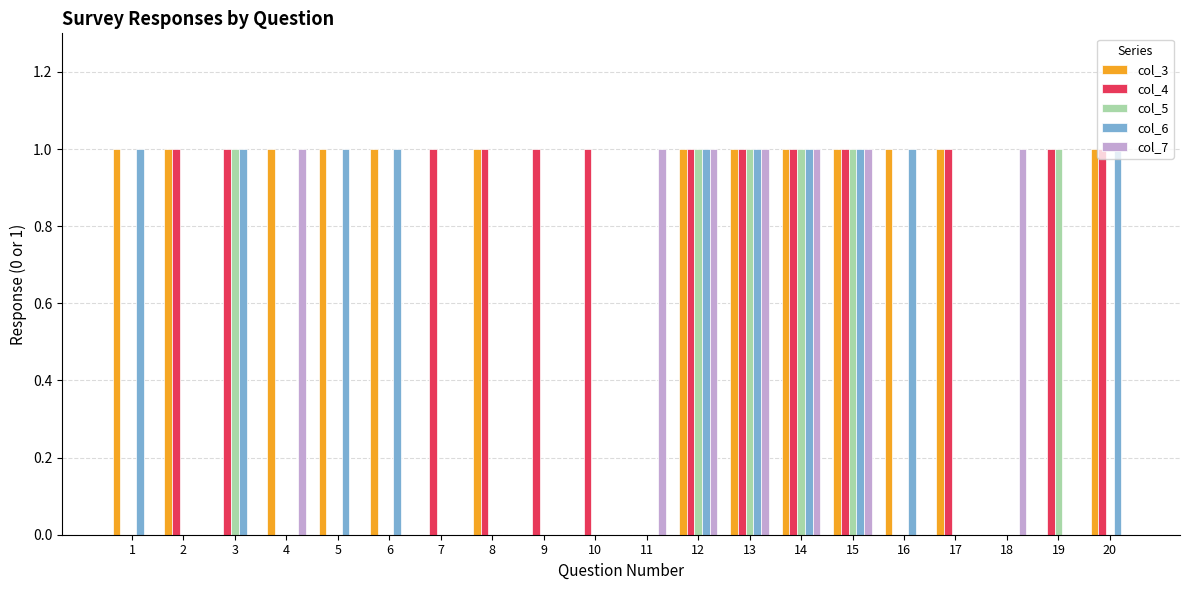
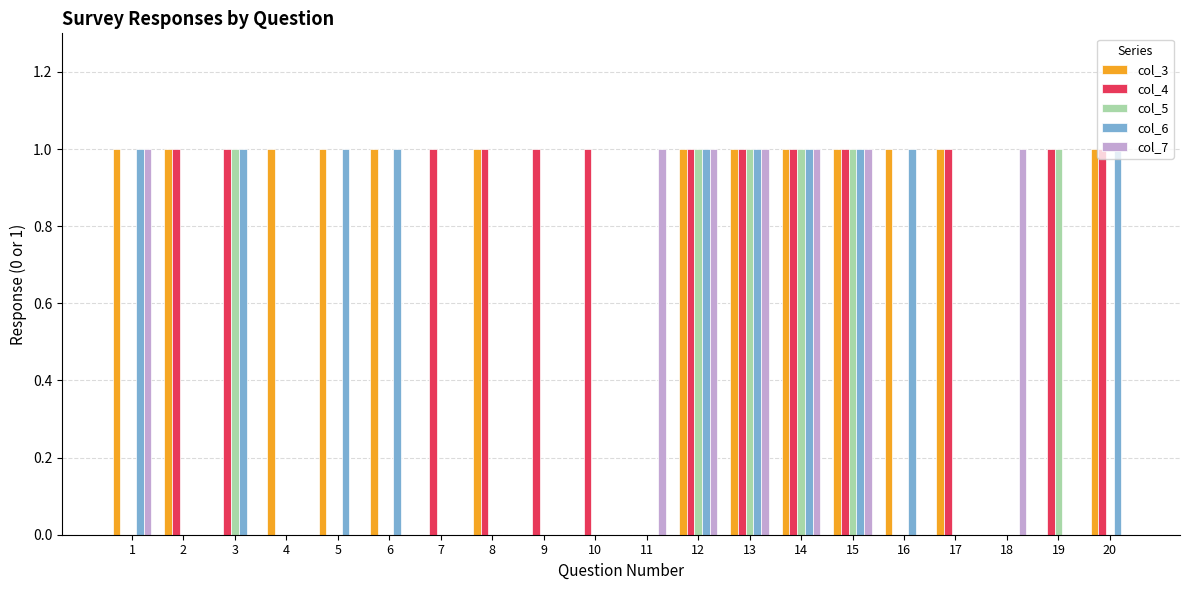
col_7, 1: 0 -> 1
col_7, 4: 1 -> 0
